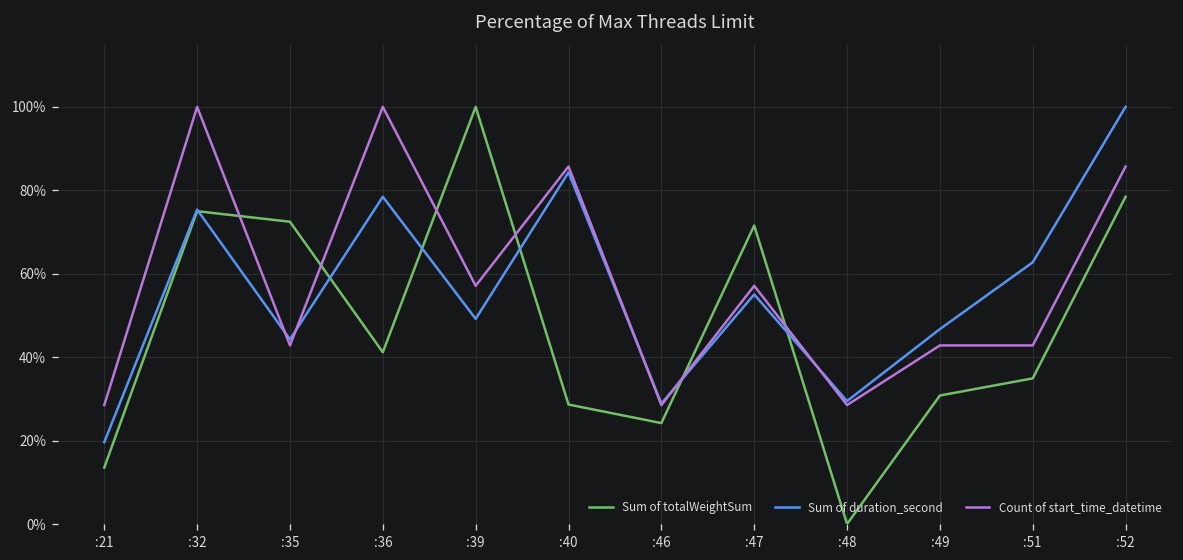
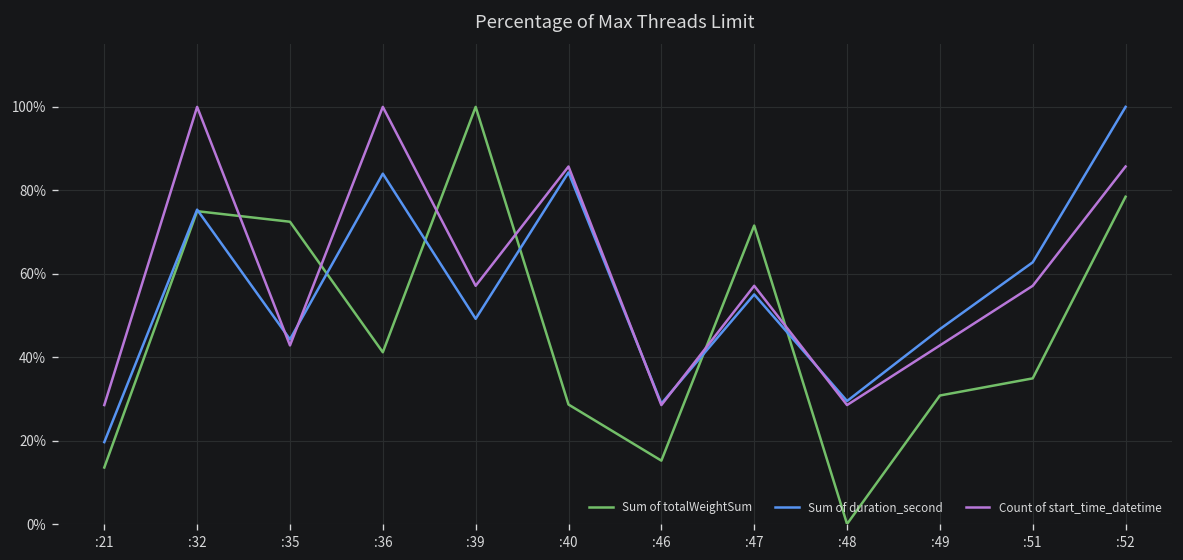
Sum of duration_second, :36: 78% -> 84%
Sum of totalWeightSum, :46: 24% -> 15%
Count of start_time_datetime, :51: 43% -> 57%
